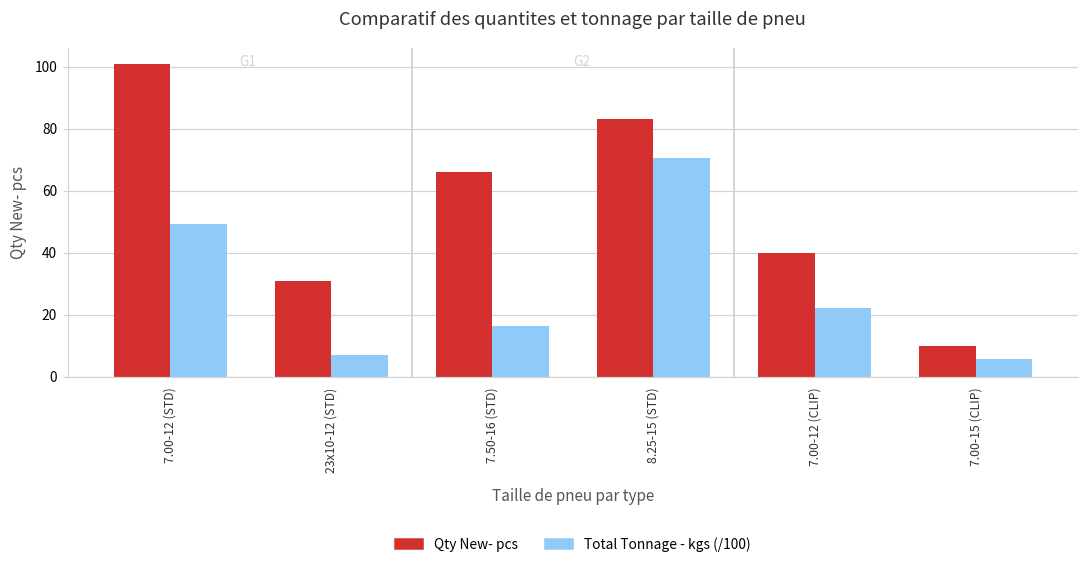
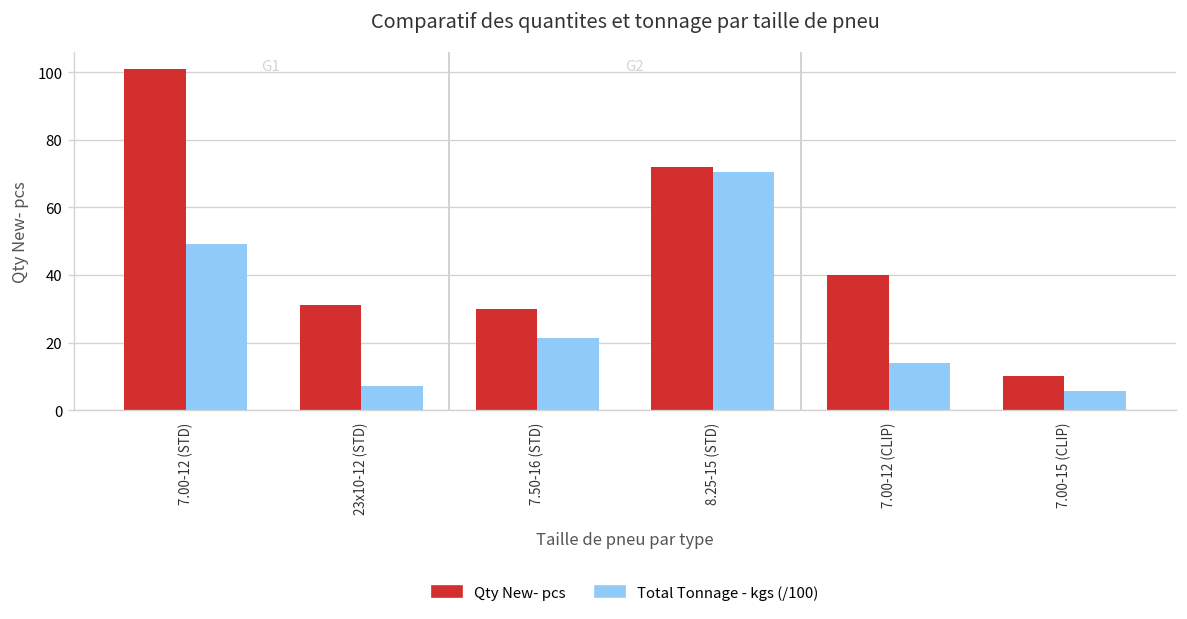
Qty New- pcs, 7.50-16 (STD): 66 -> 30
Total Tonnage - kgs (/100), 7.50-16 (STD): 16 -> 22
Qty New- pcs, 8.25-15 (STD): 83 -> 72
Total Tonnage - kgs (/100), 7.00-12 (CLIP): 22 -> 14
